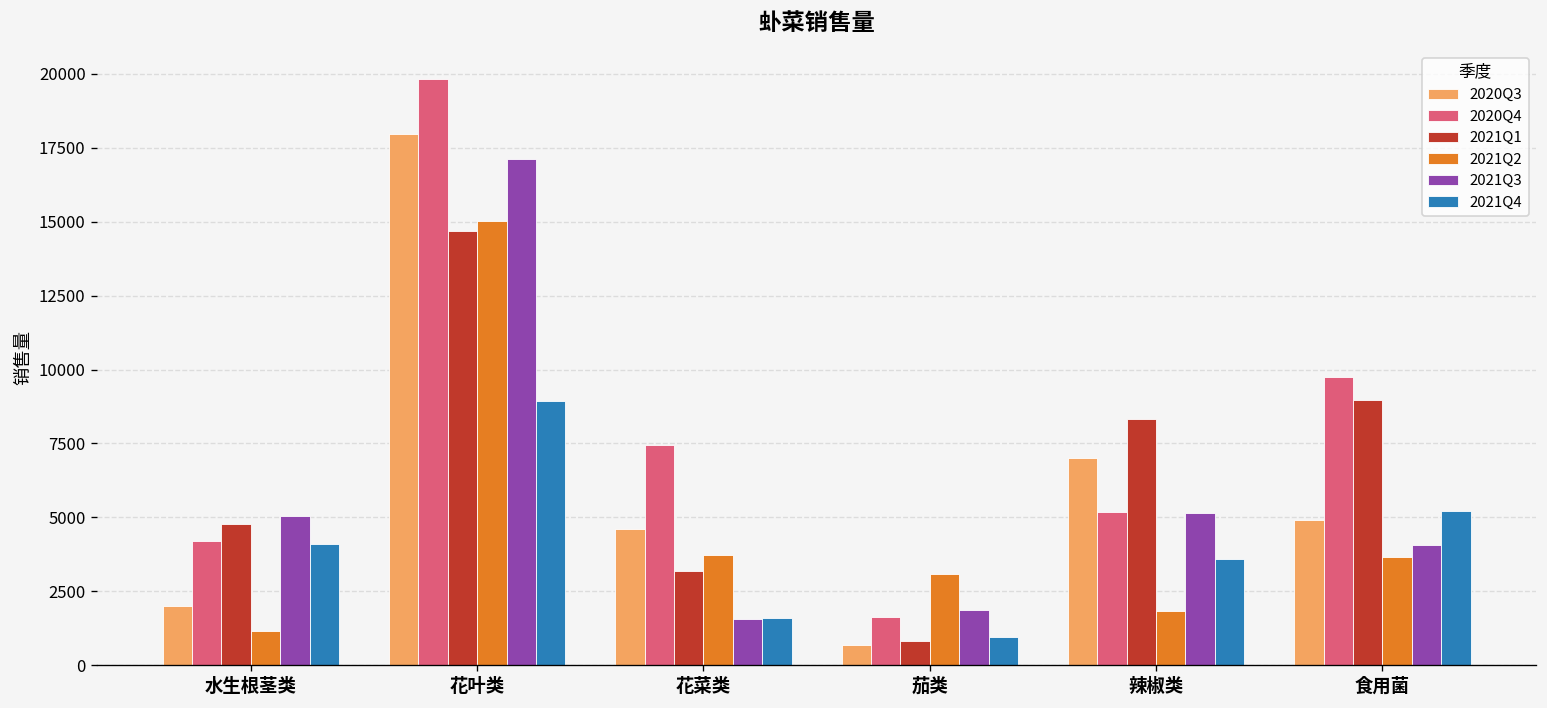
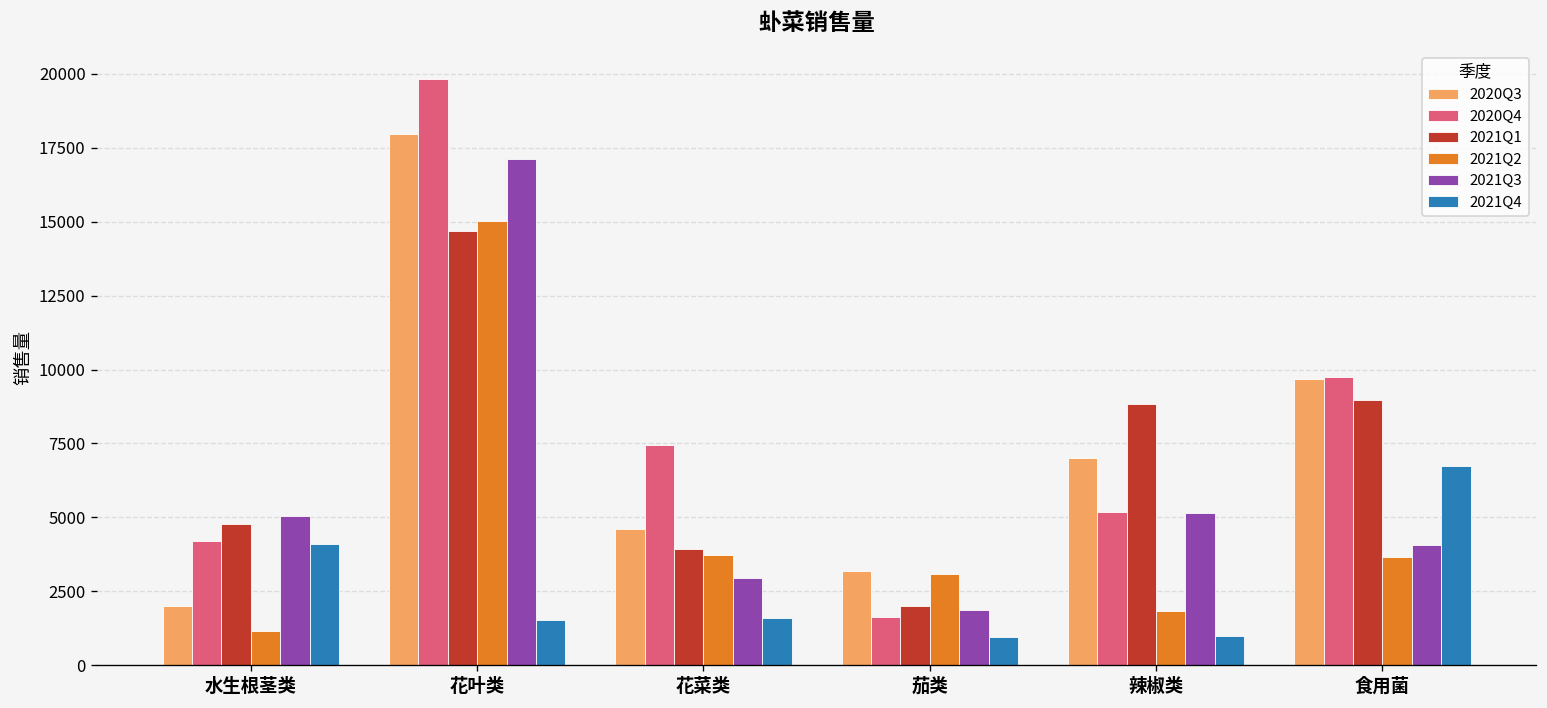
2021Q4, 花叶类: 8900 -> 1500
2021Q1, 花菜类: 3200 -> 3900
2021Q3, 花菜类: 1600 -> 2900
2020Q3, 茄类: 700 -> 3200
2021Q1, 茄类: 800 -> 2000
2021Q1, 辣椒类: 8300 -> 8800
2021Q4, 辣椒类: 3600 -> 1000
2020Q3, 食用菌: 4900 -> 9700
2021Q4, 食用菌: 5200 -> 6700
